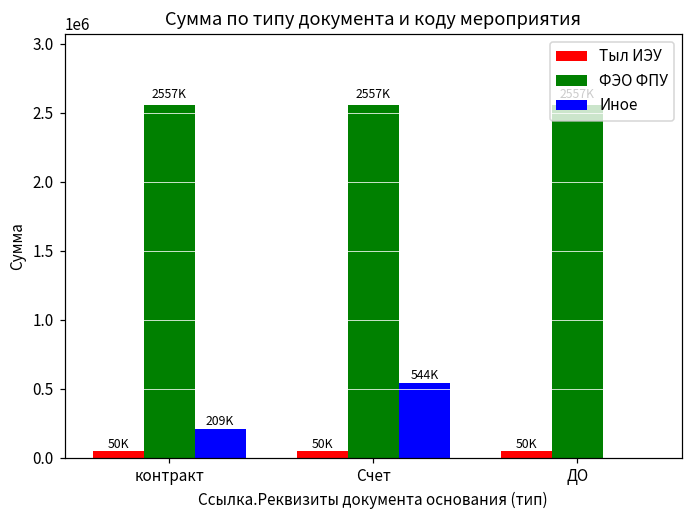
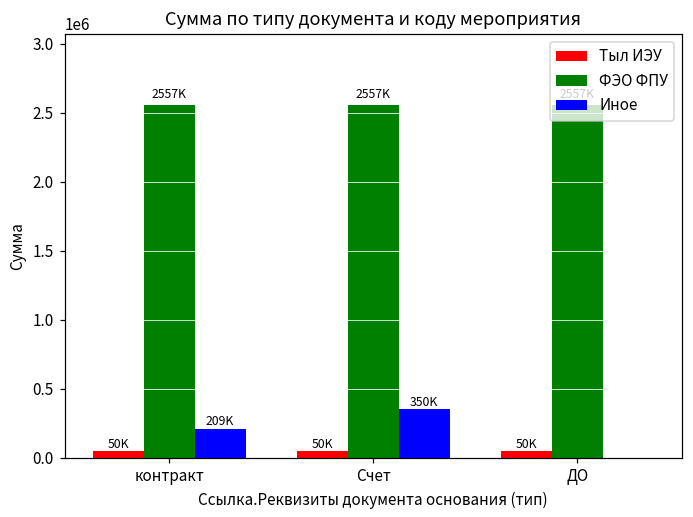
Иное, Счет: 544K -> 350K
